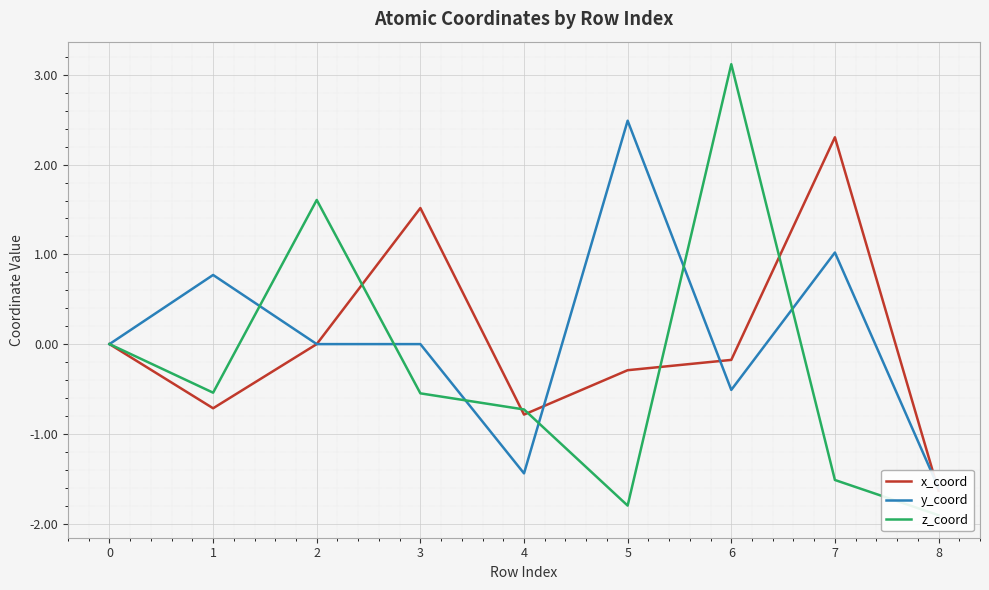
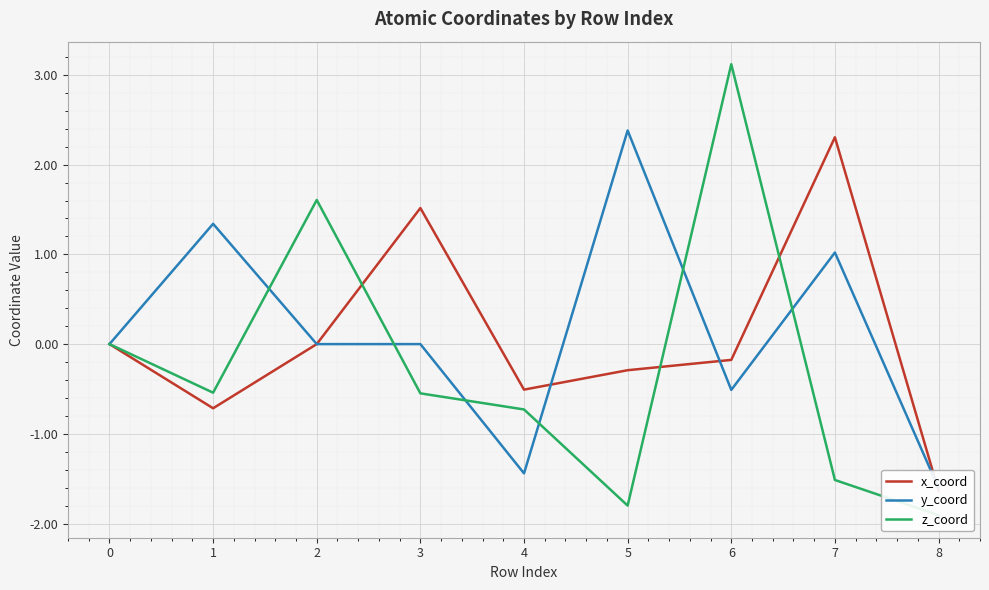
y_coord, 1: 0.8 -> 1.3
x_coord, 4: -0.8 -> -0.5
y_coord, 5: 2.5 -> 2.4
